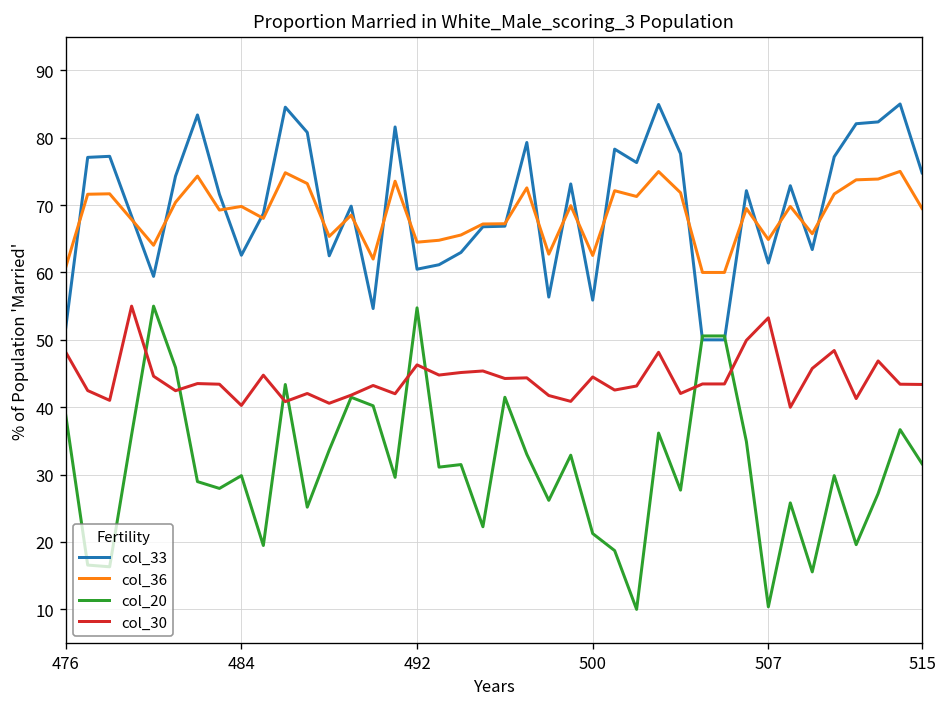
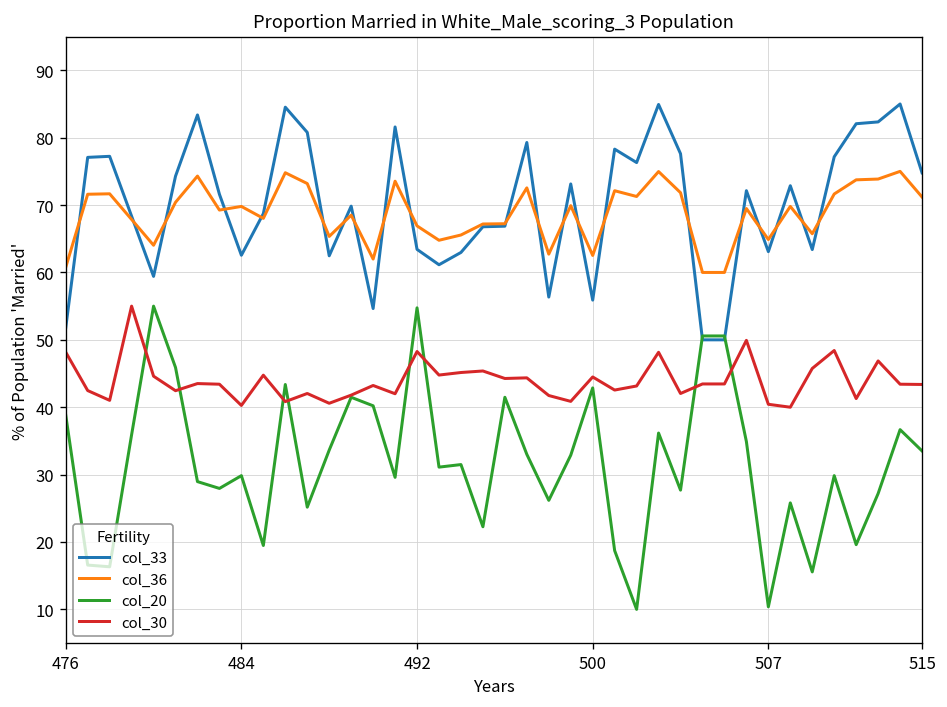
col_33, 492: 60 -> 63
col_36, 492: 64 -> 67
col_30, 492: 46 -> 48
col_20, 500: 21 -> 43
col_33, 507: 61 -> 63
col_30, 507: 53 -> 40
col_36, 515: 70 -> 71
col_20, 515: 32 -> 34
